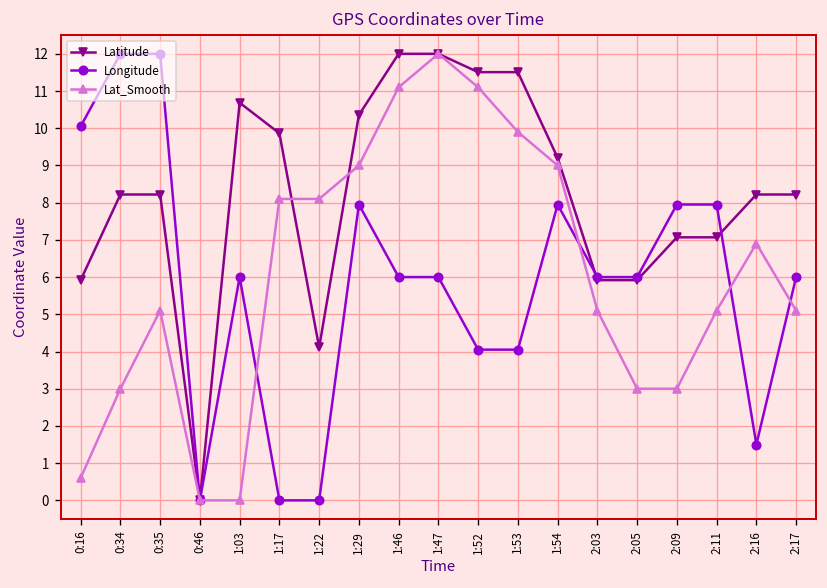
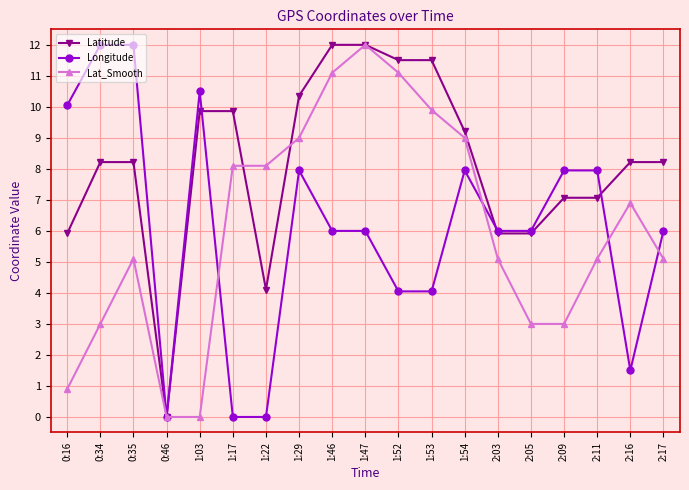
Lat_Smooth, 0:16: 0.6 -> 0.9
Latitude, 1:03: 10.7 -> 9.9
Longitude, 1:03: 6.0 -> 10.5
